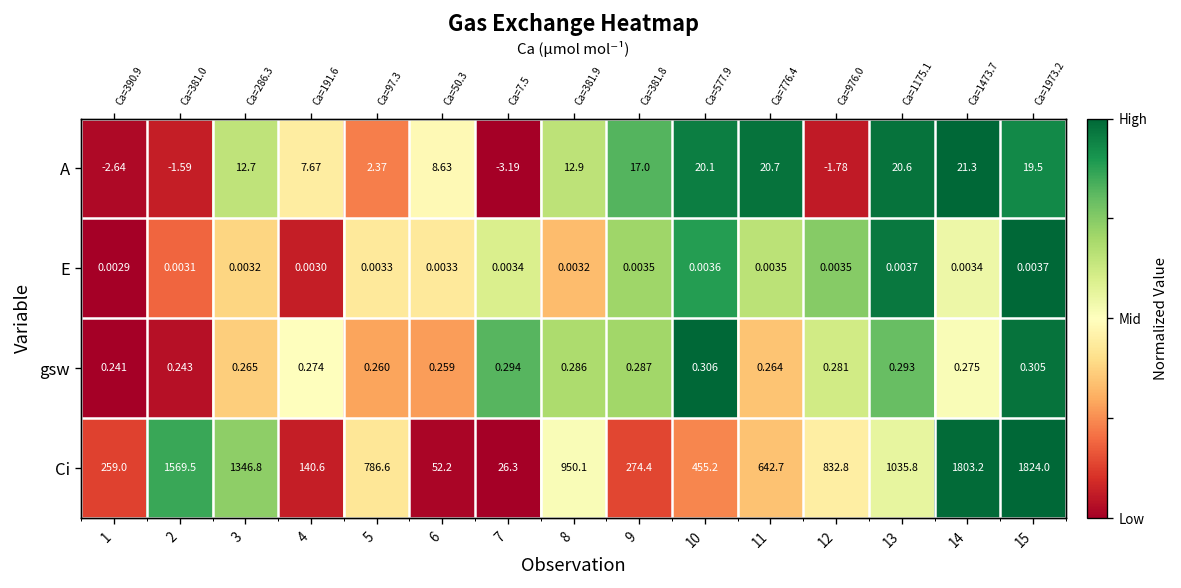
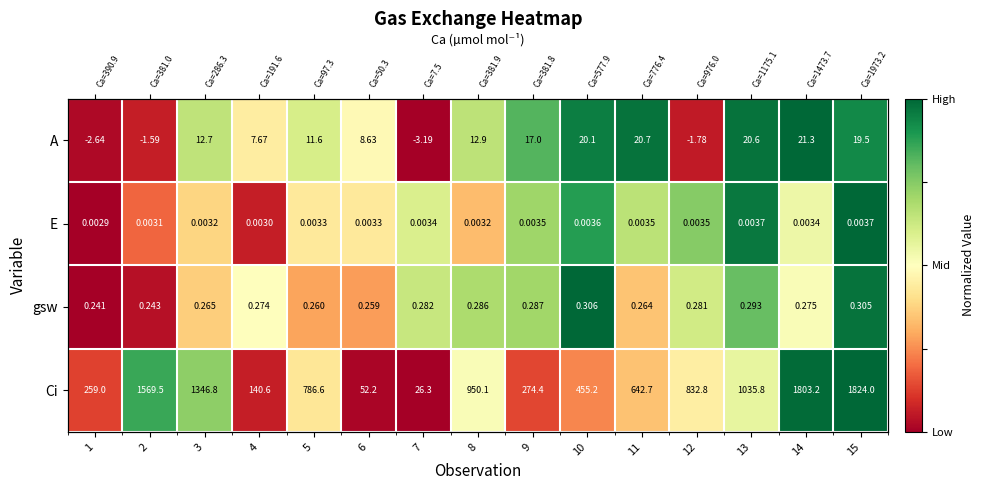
A, 5: 2.37 -> 11.6
gsw, 7: 0.294 -> 0.282
